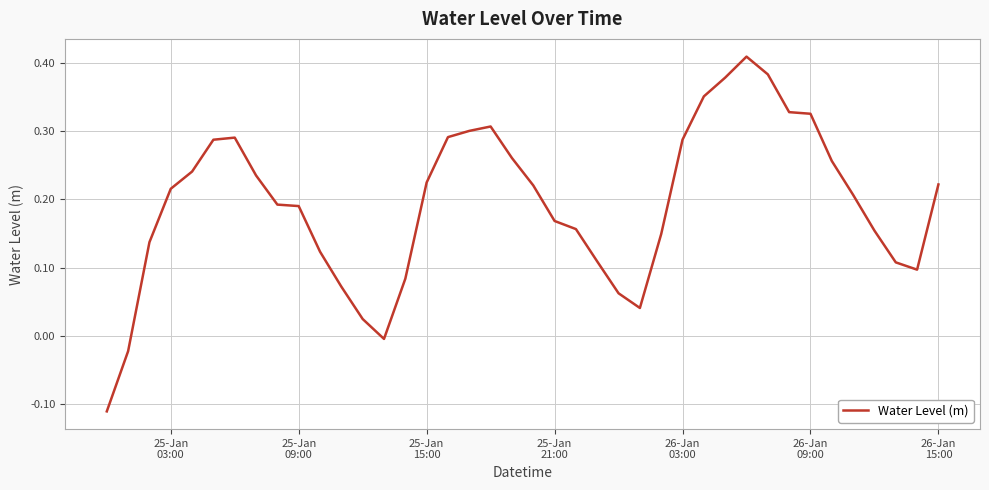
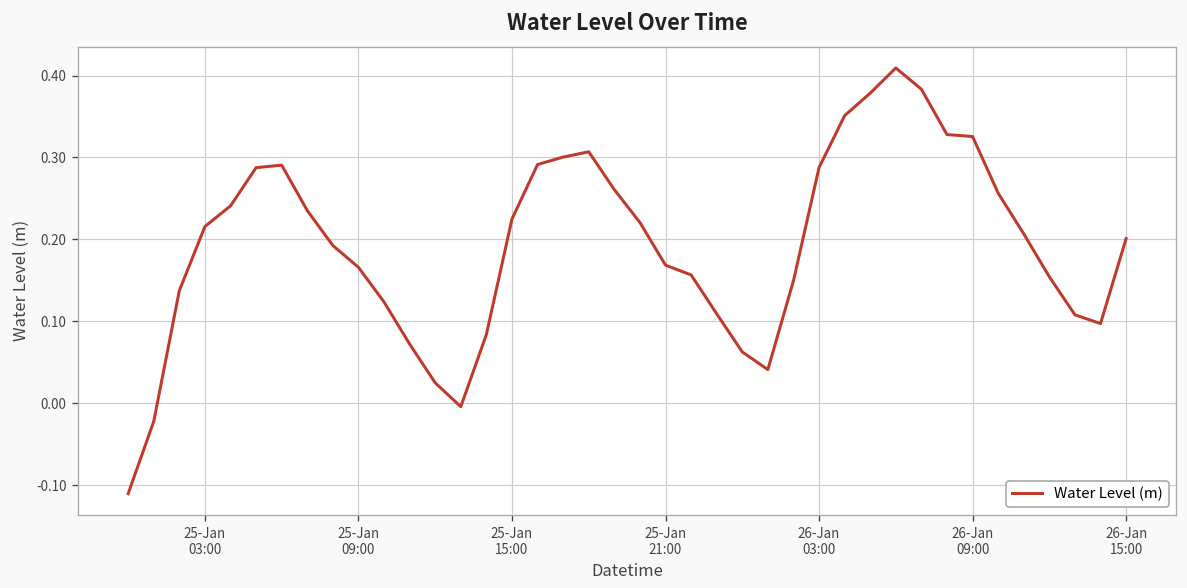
25-Jan 09:00: 0.19 -> 0.17
26-Jan 15:00: 0.22 -> 0.20
